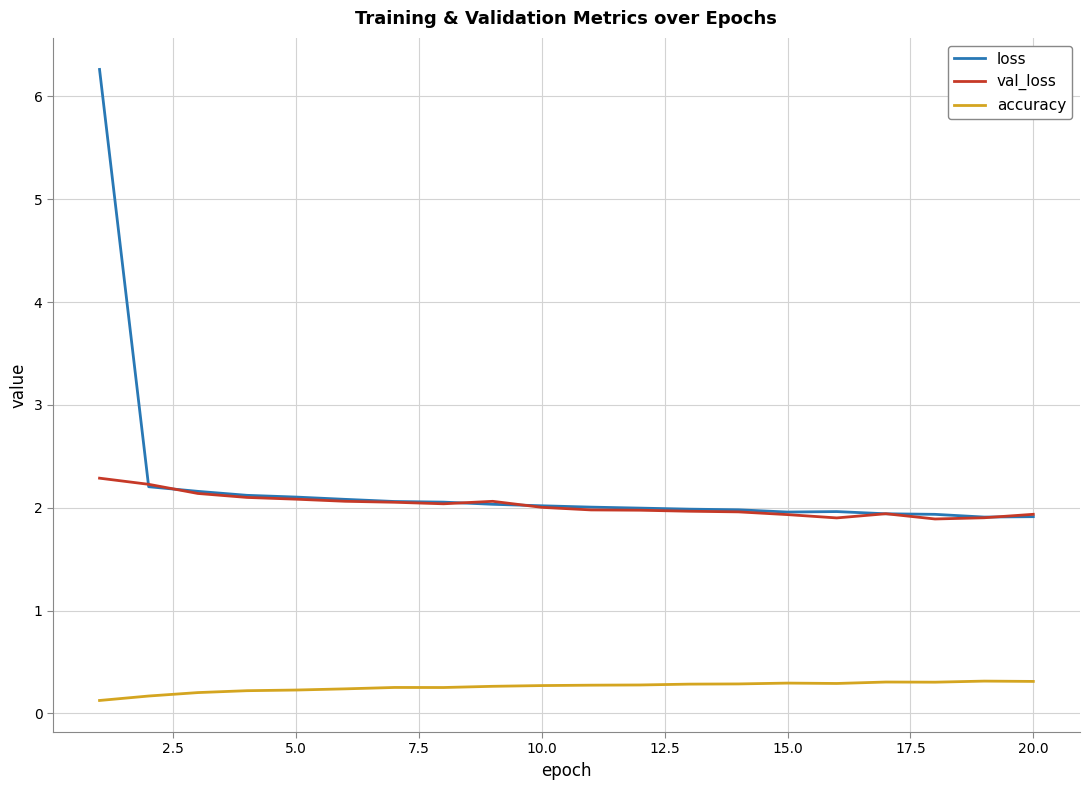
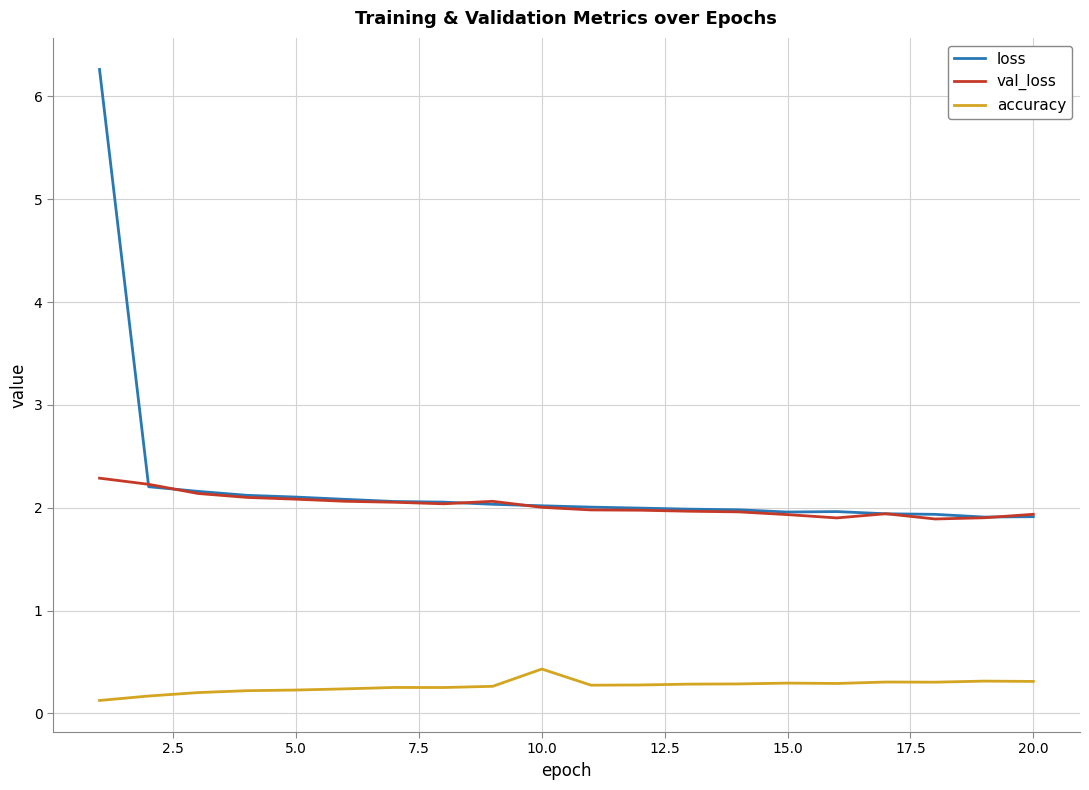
accuracy, 10.0: 0.27 -> 0.43
